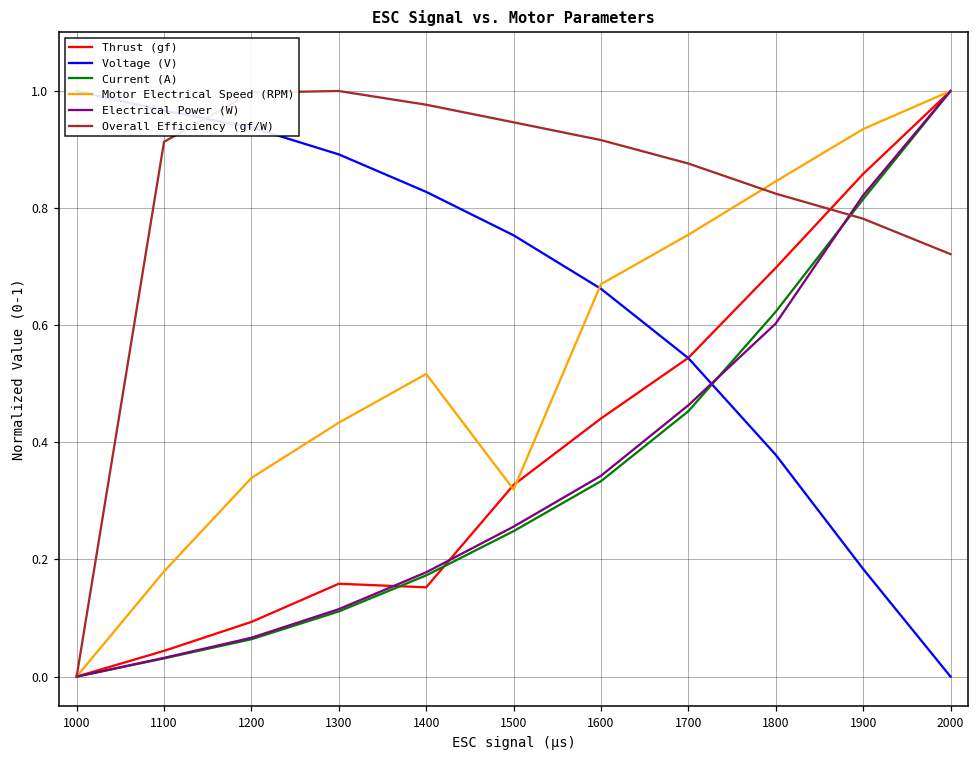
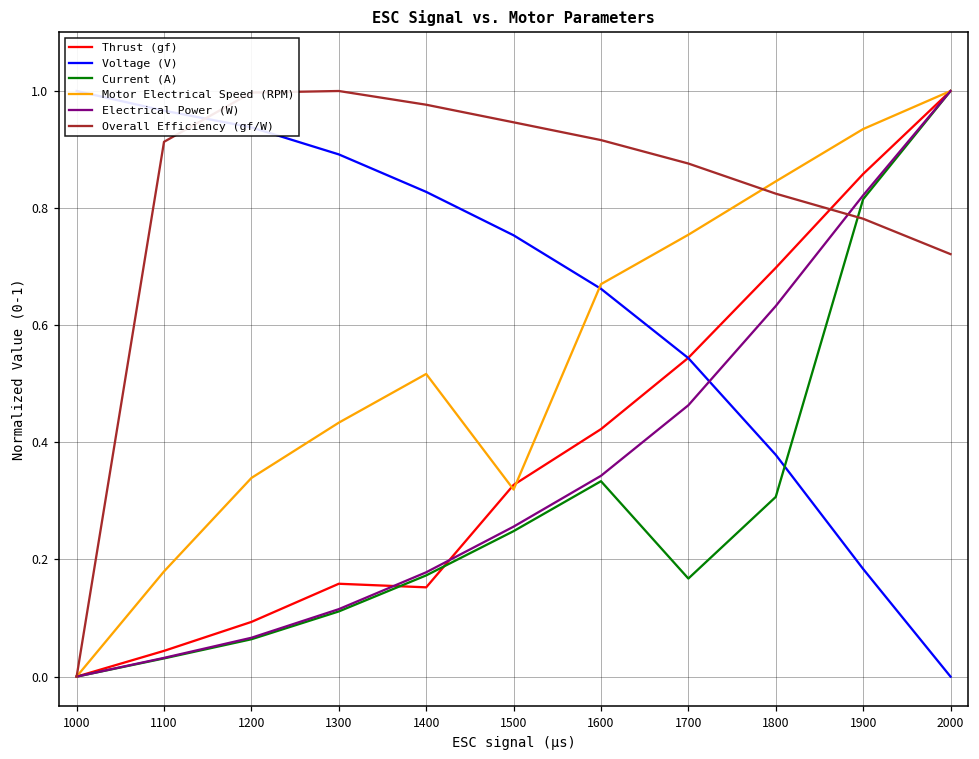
Thrust (gf), 1600: 0.44 -> 0.42
Current (A), 1700: 0.45 -> 0.17
Current (A), 1800: 0.62 -> 0.31
Electrical Power (W), 1800: 0.60 -> 0.63
